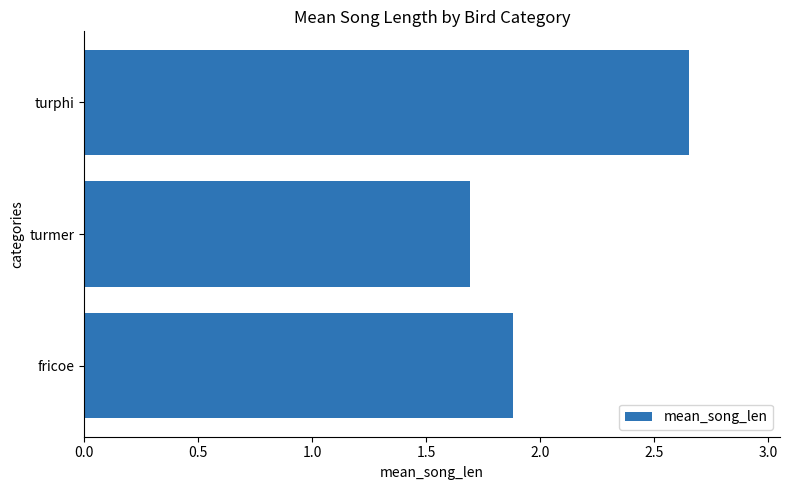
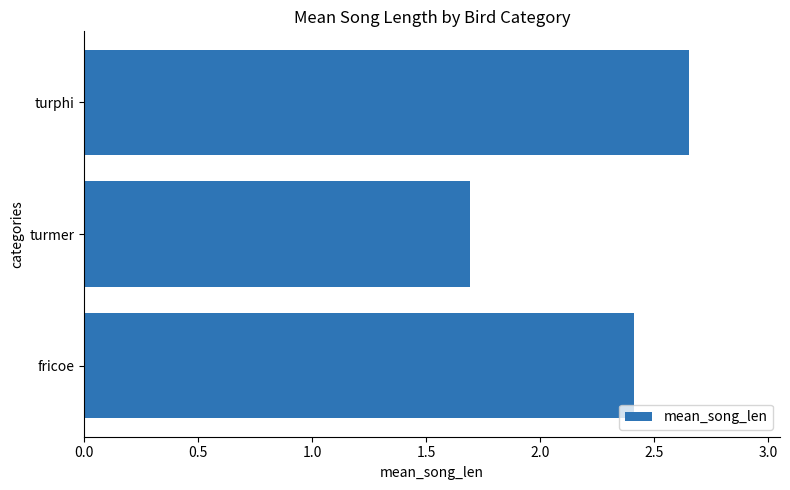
fricoe: 1.88 -> 2.41
